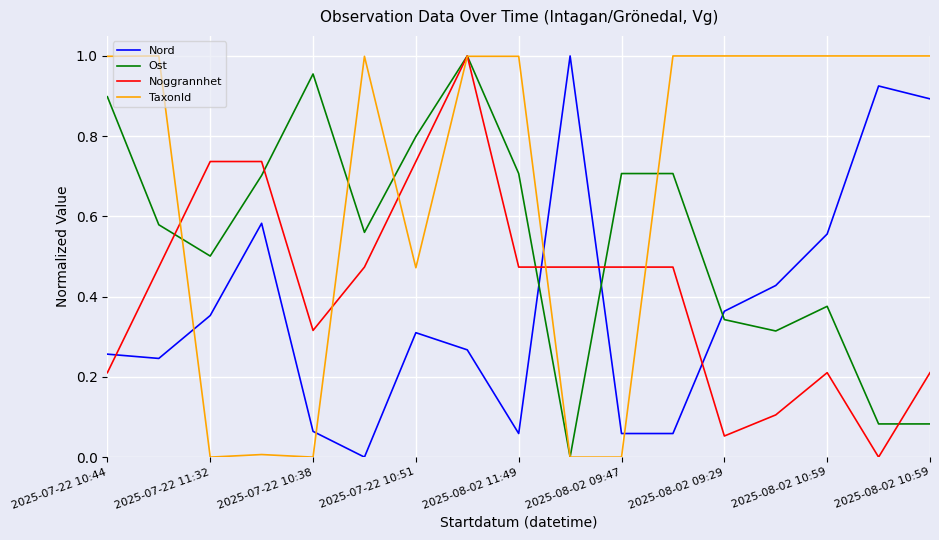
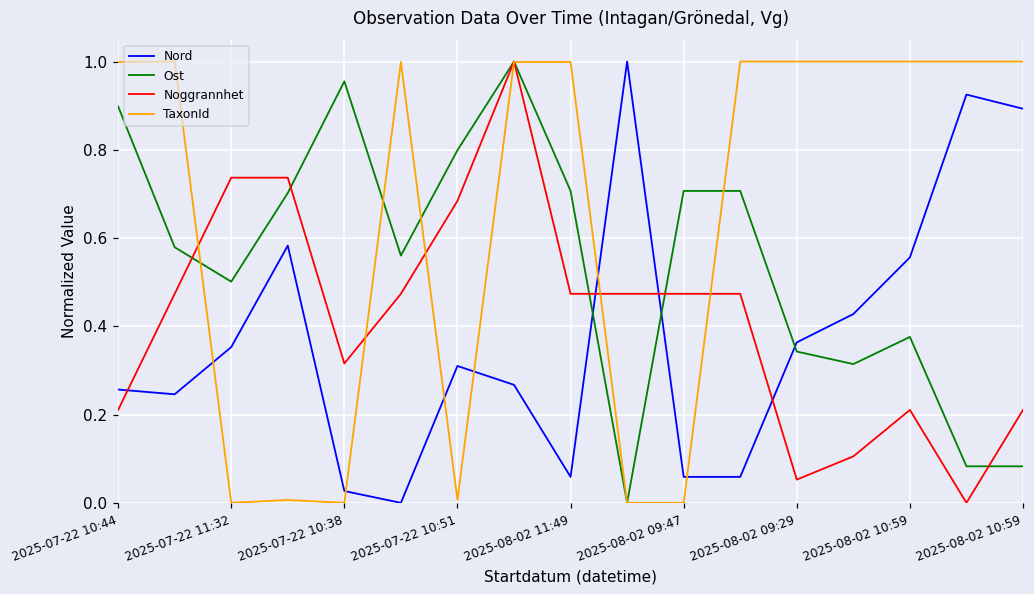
Nord, 2025-07-22 10:38: 0.06 -> 0.03
Noggrannhet, 2025-07-22 10:51: 0.74 -> 0.68
TaxonId, 2025-07-22 10:51: 0.47 -> 0.01
